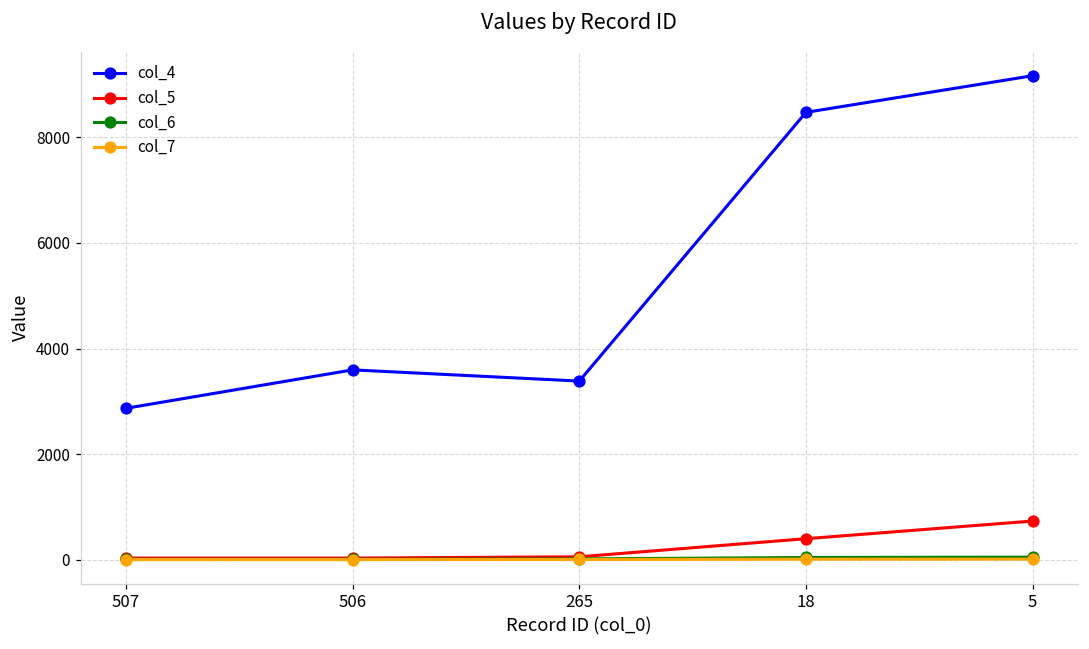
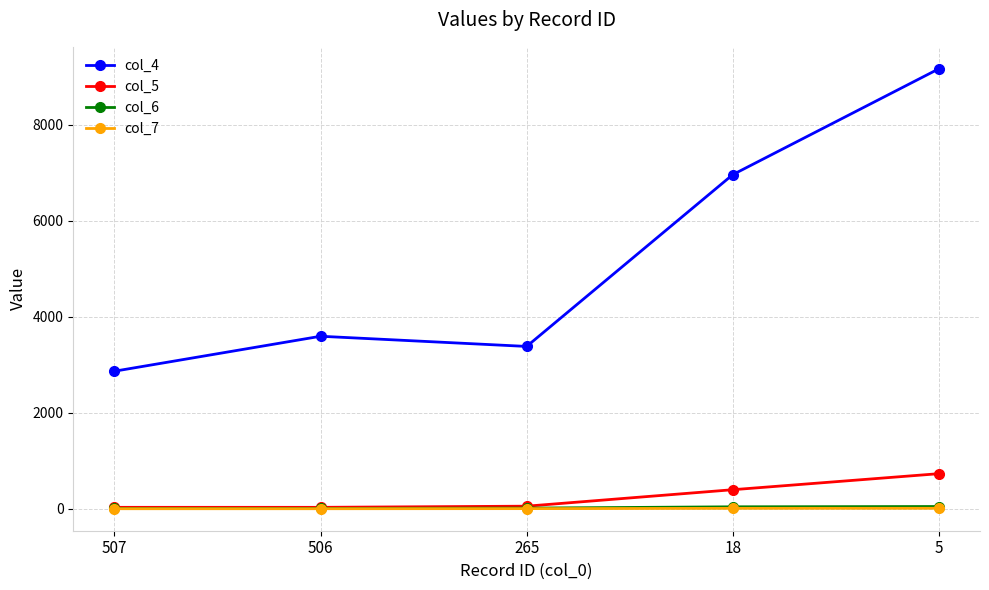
col_4, 18: 8500 -> 7000
